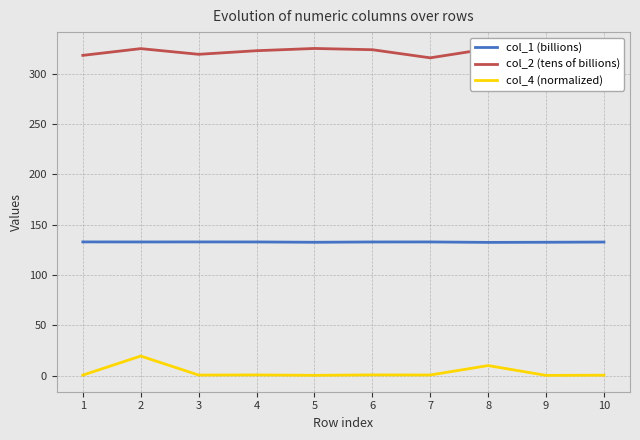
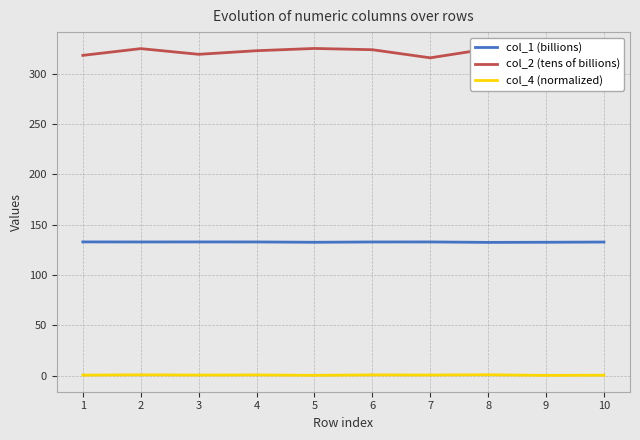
col_4 (normalized), 2: 20 -> 1
col_4 (normalized), 8: 10 -> 1
